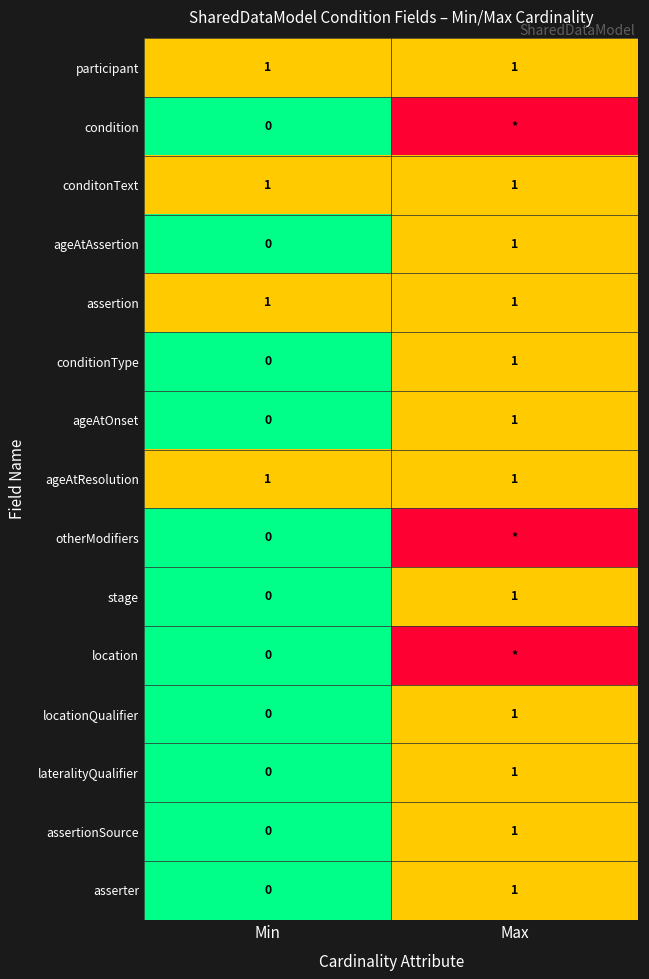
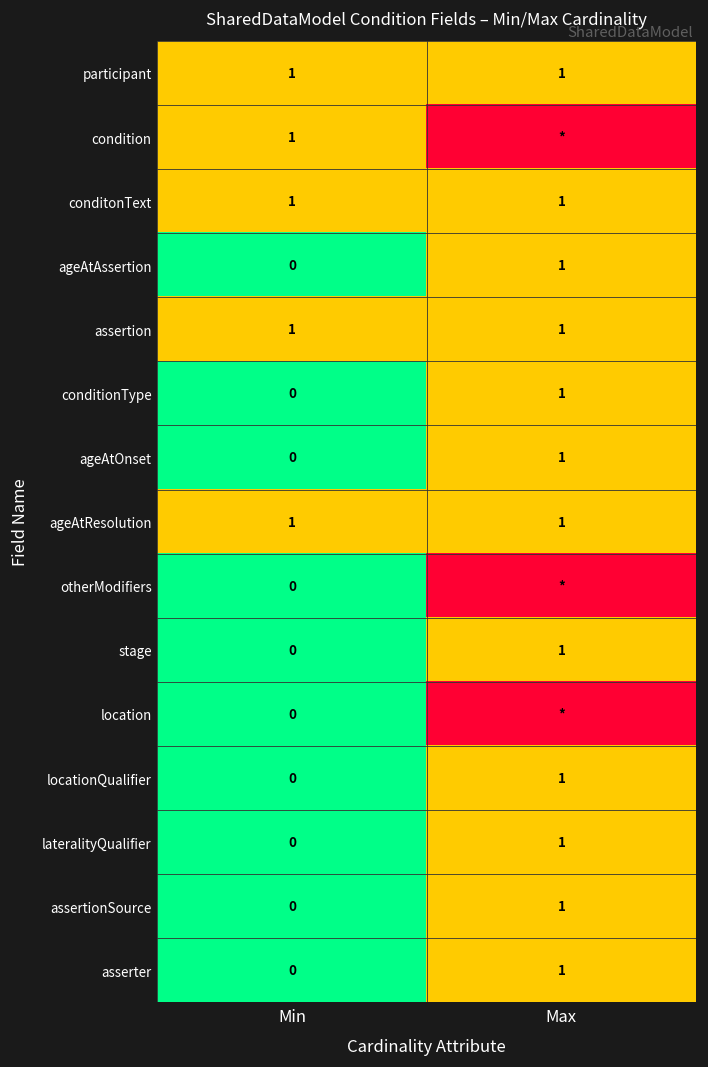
condition, Min: 0 -> 1
